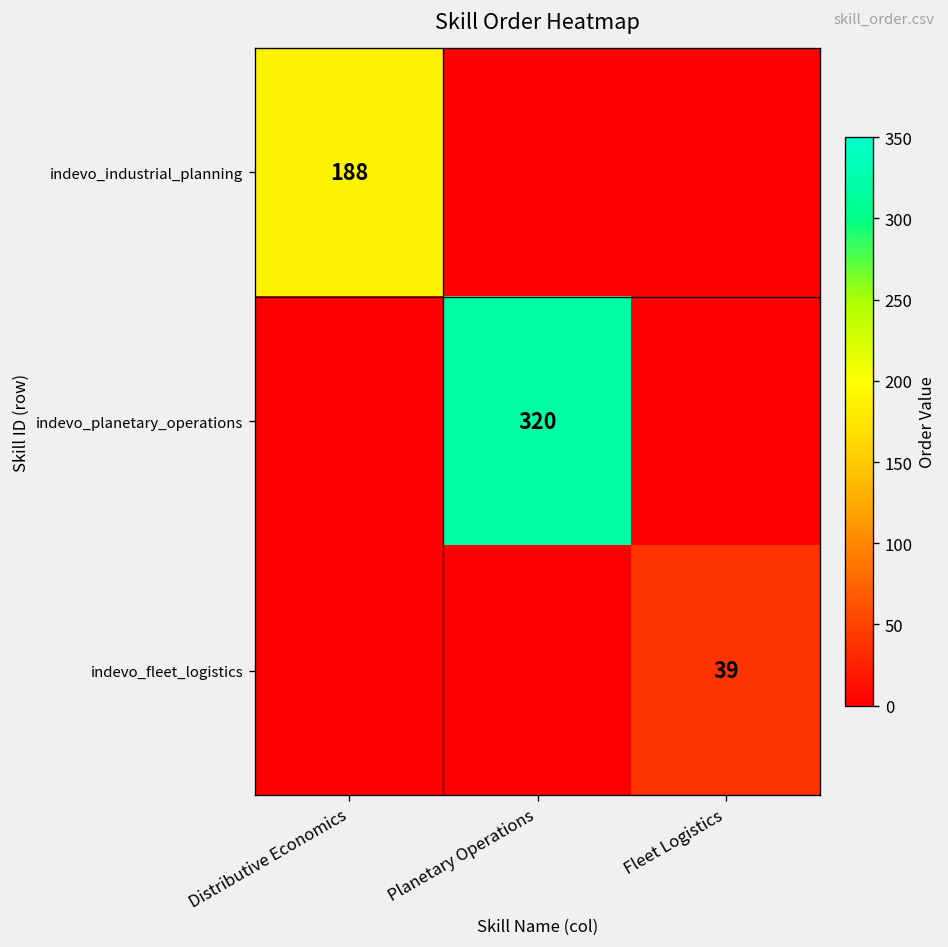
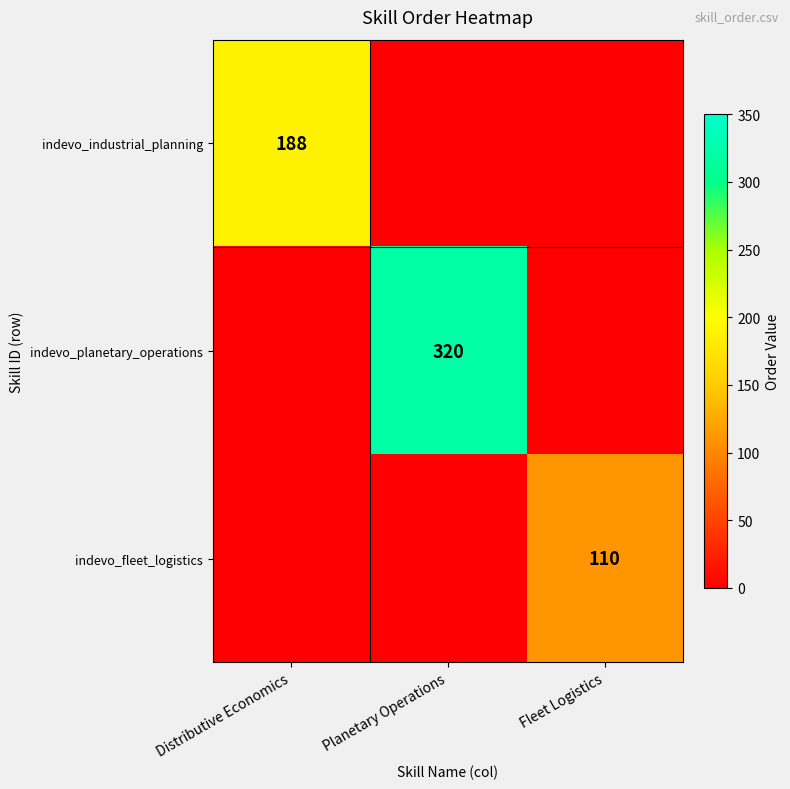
indevo_fleet_logistics, Fleet Logistics: 39 -> 110
